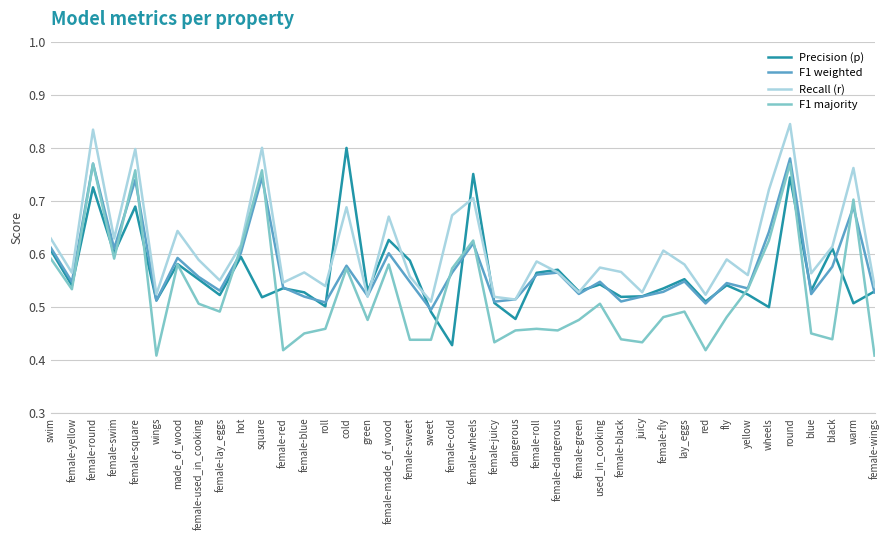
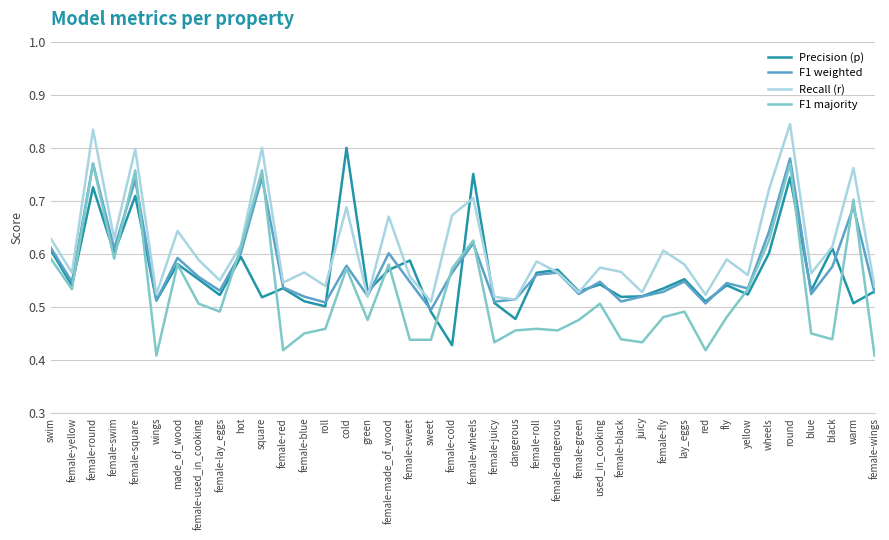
Precision (p), female-square: 0.69 -> 0.71
Precision (p), female-blue: 0.53 -> 0.51
Precision (p), female-made_of_wood: 0.63 -> 0.57
Precision (p), wheels: 0.50 -> 0.60
